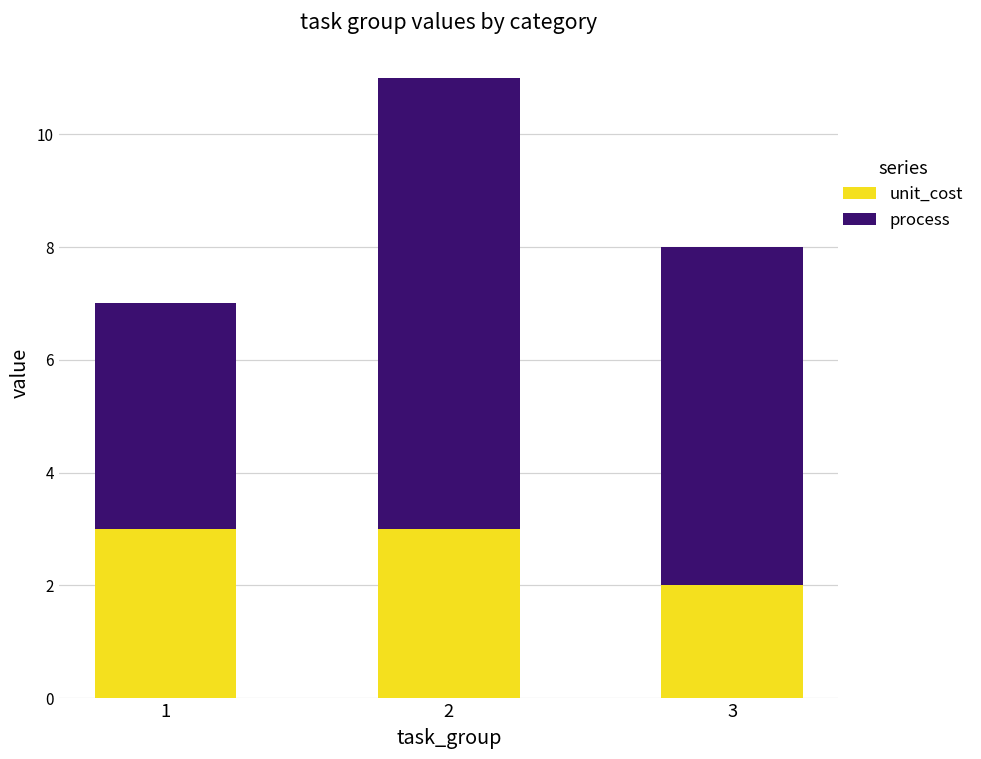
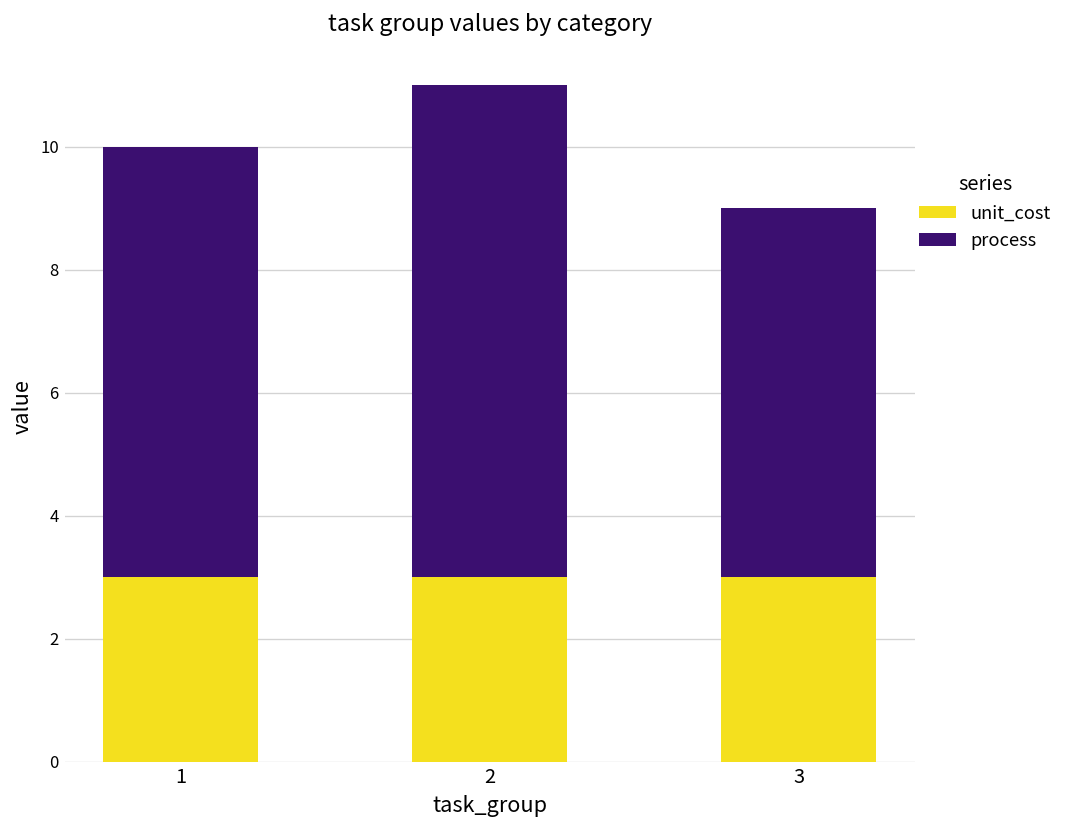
process, 1: 4 -> 7
unit_cost, 3: 2 -> 3
